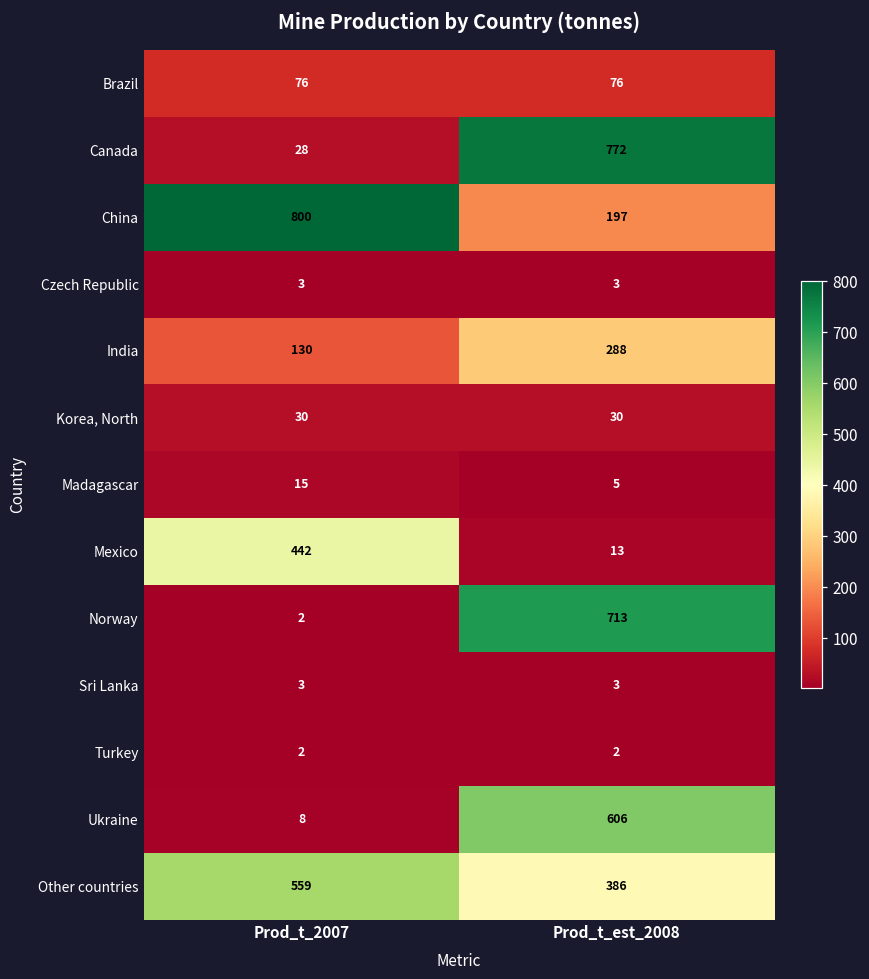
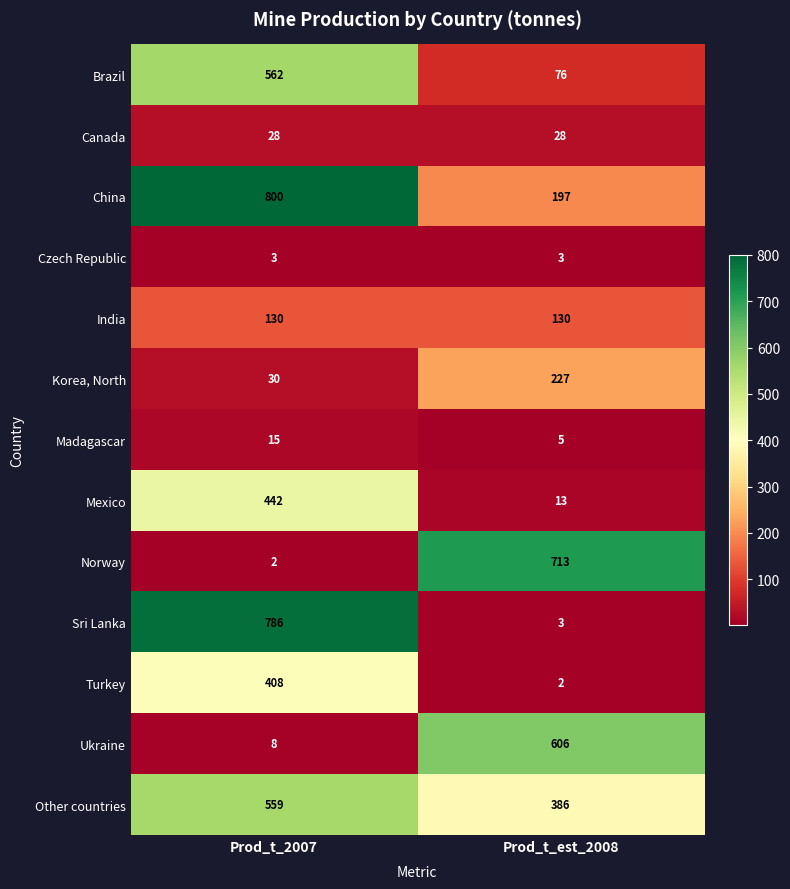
Brazil, Prod_t_2007: 76 -> 562
Canada, Prod_t_est_2008: 772 -> 28
India, Prod_t_est_2008: 288 -> 130
Korea, North, Prod_t_est_2008: 30 -> 227
Sri Lanka, Prod_t_2007: 3 -> 786
Turkey, Prod_t_2007: 2 -> 408
